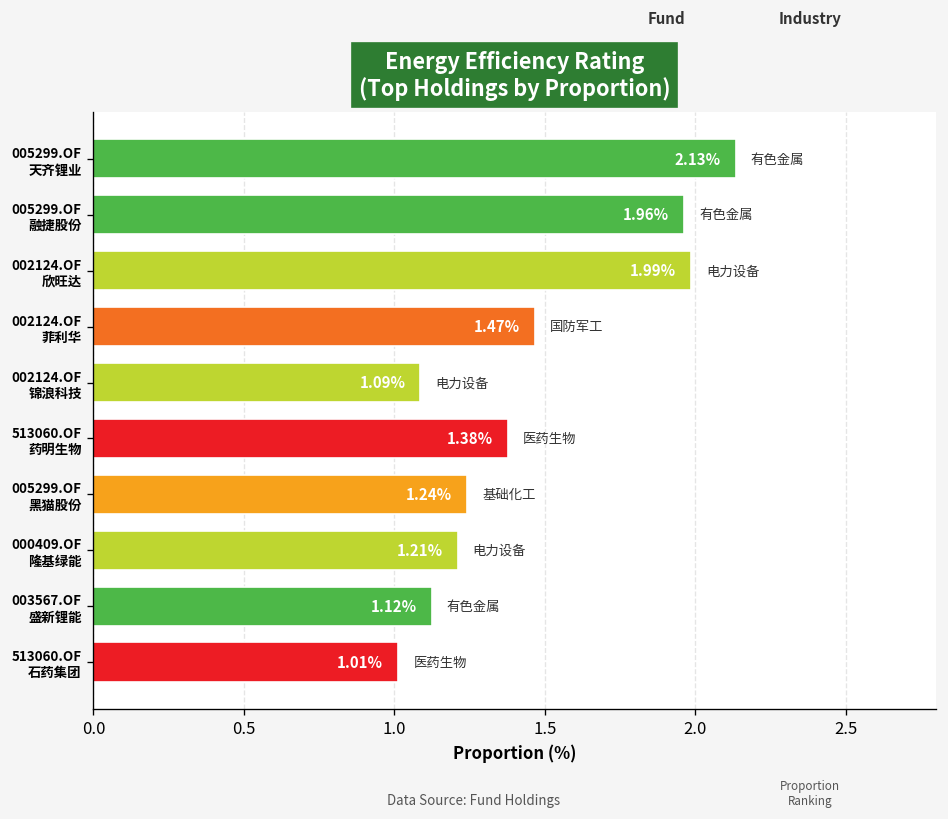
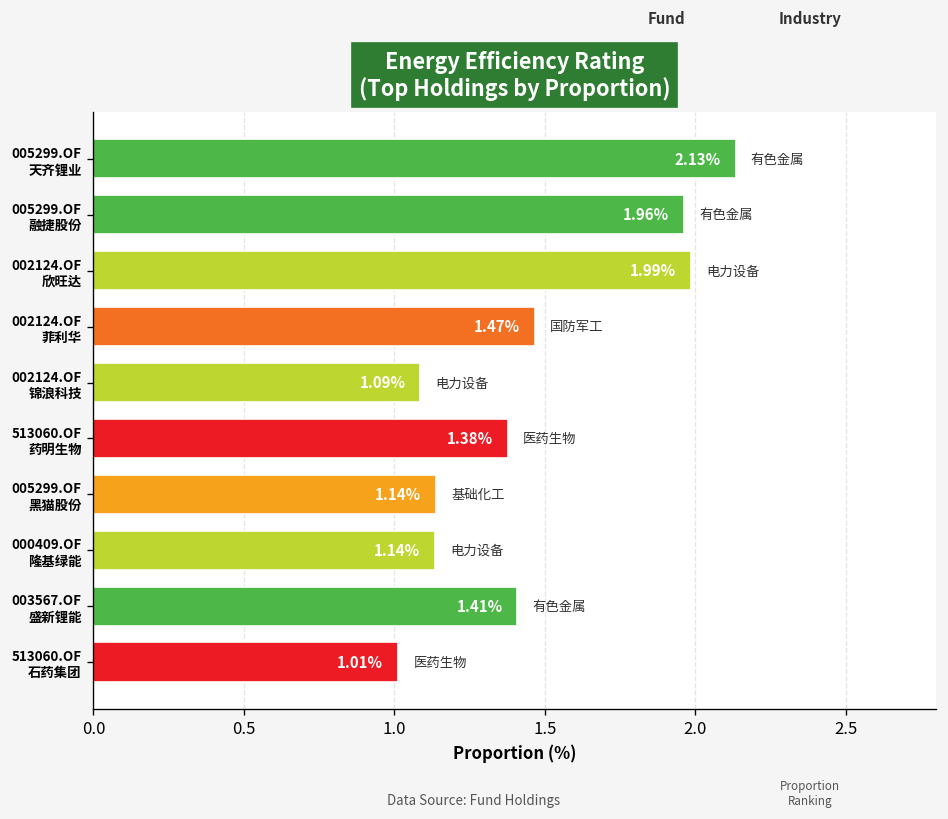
005299.OF 黑猫股份: 1.24% -> 1.14%
000409.OF 隆基绿能: 1.21% -> 1.14%
003567.OF 盛新锂能: 1.12% -> 1.41%
